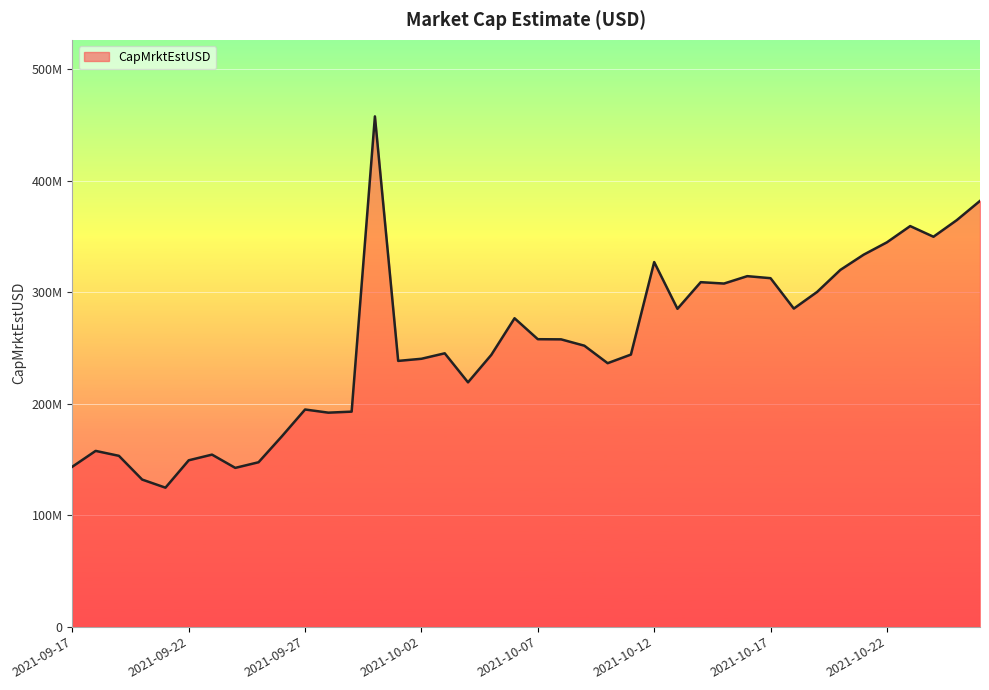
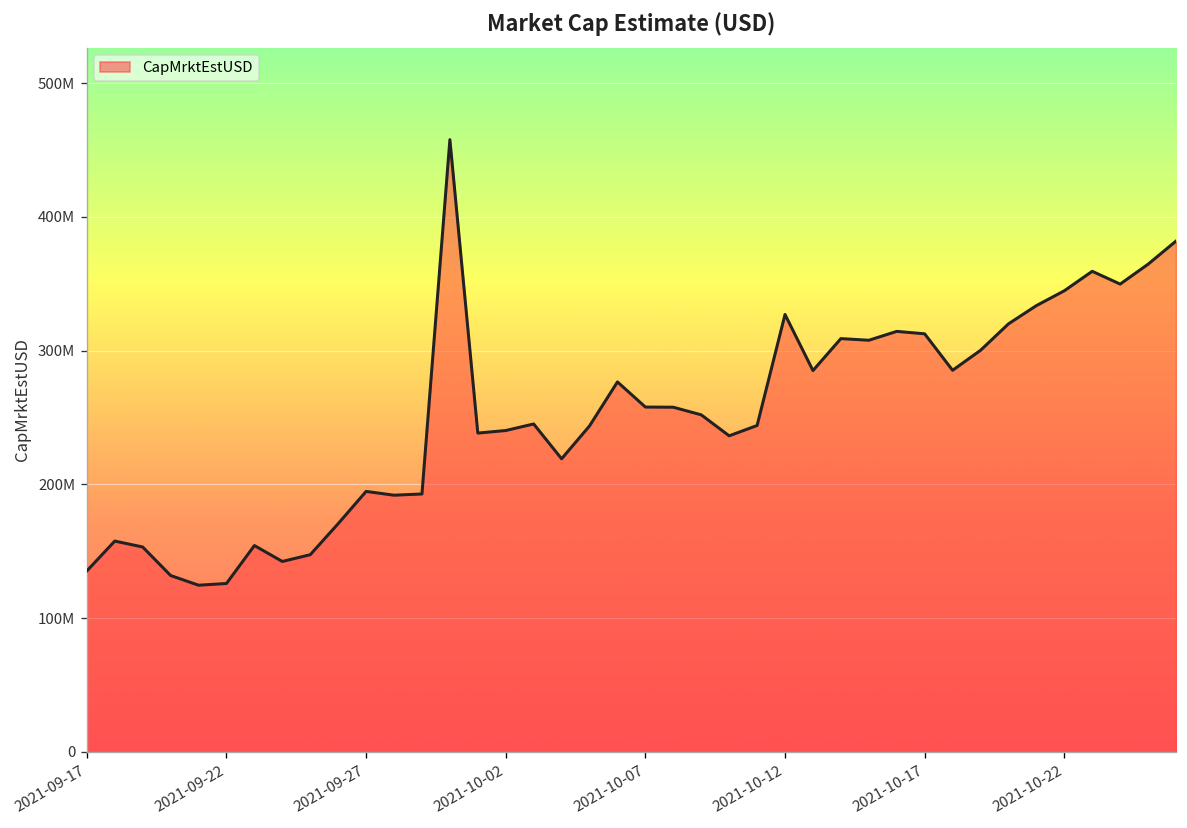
2021-09-17: 144000000 -> 135000000
2021-09-22: 149000000 -> 126000000
